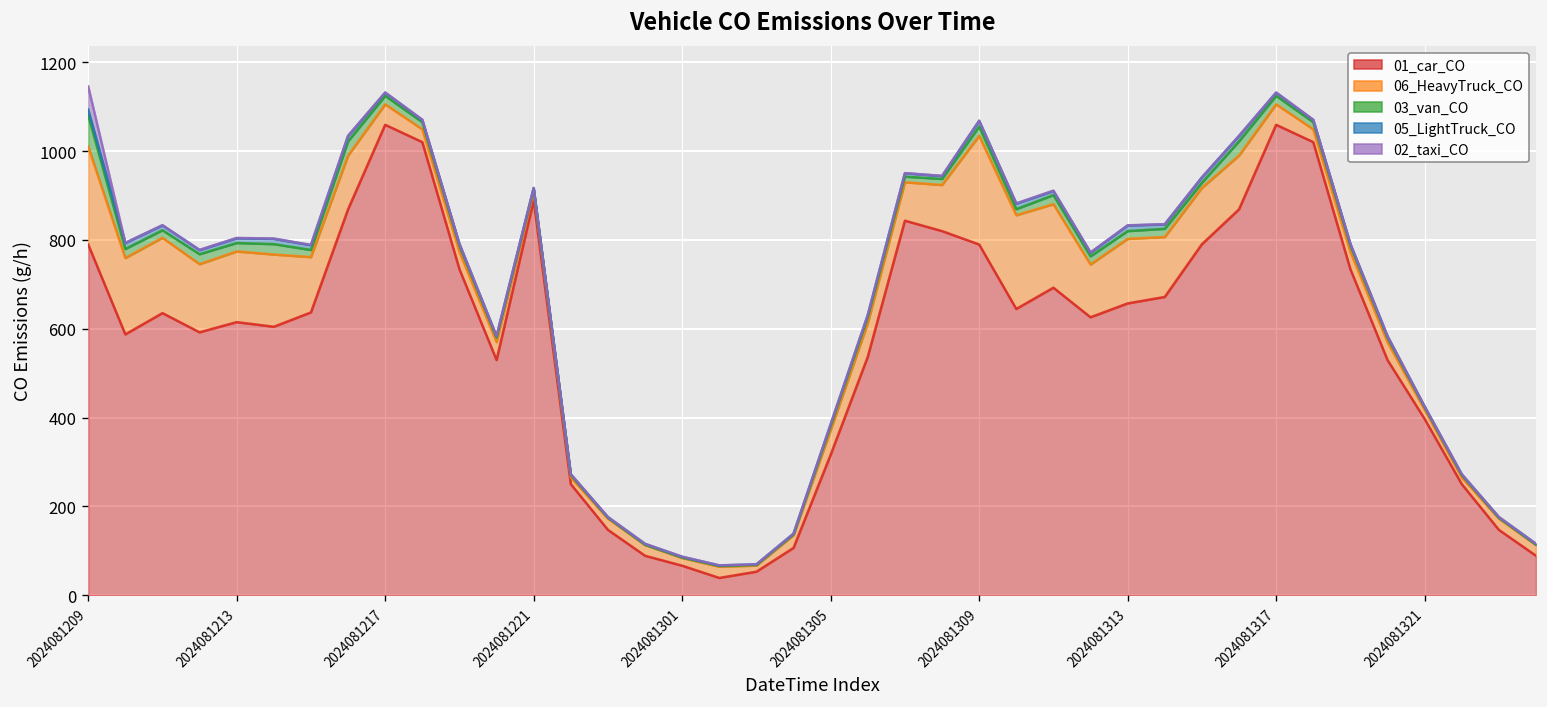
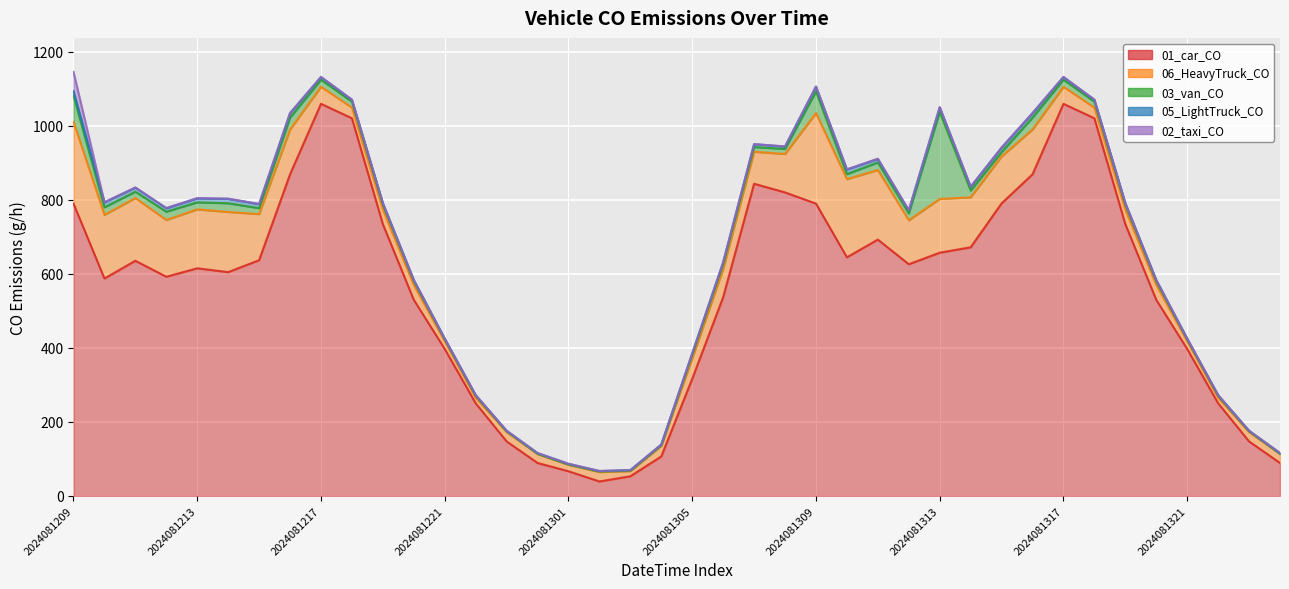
01_car_CO, 2024081221: 890 -> 400
03_van_CO, 2024081309: 20 -> 60
03_van_CO, 2024081313: 20 -> 230
